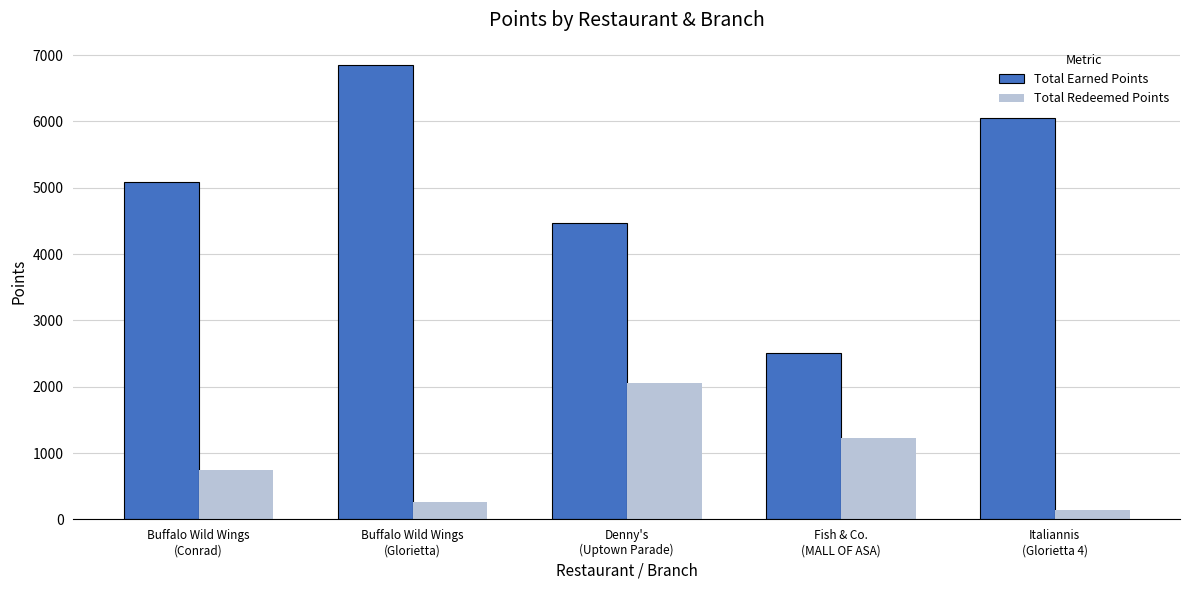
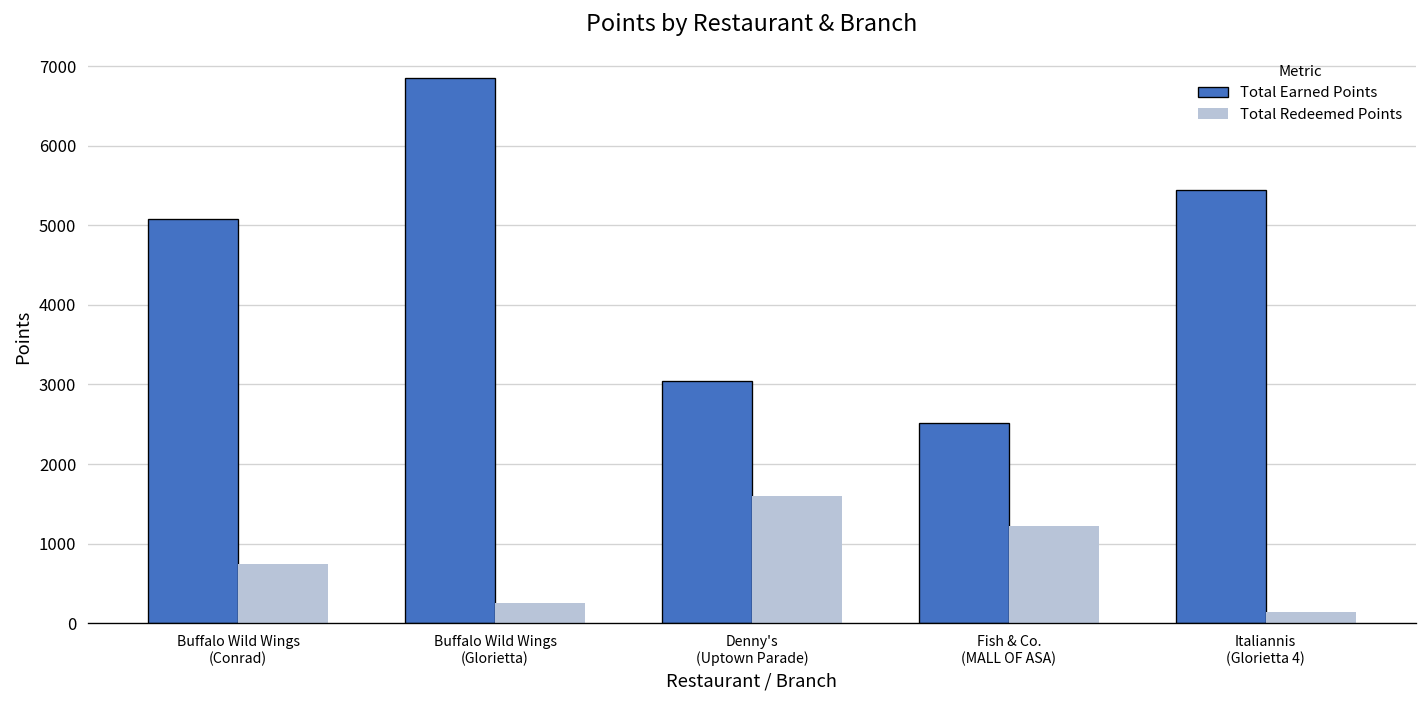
Total Earned Points, Denny's (Uptown Parade): 4500 -> 3000
Total Redeemed Points, Denny's (Uptown Parade): 2100 -> 1600
Total Earned Points, Italiannis (Glorietta 4): 6000 -> 5400
